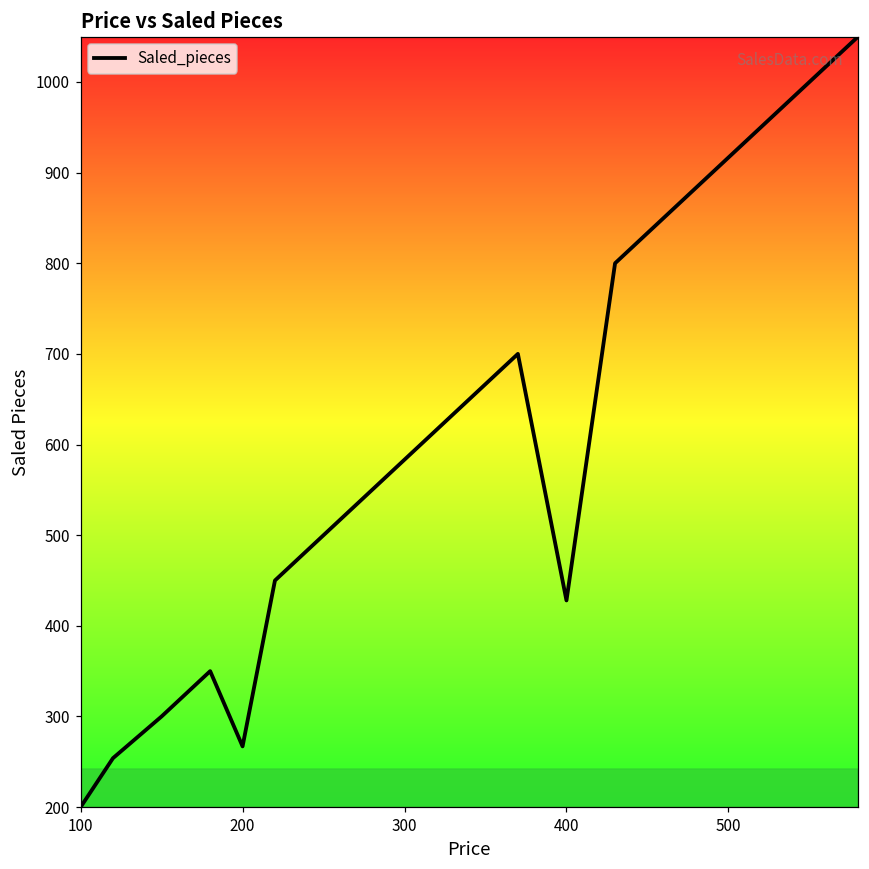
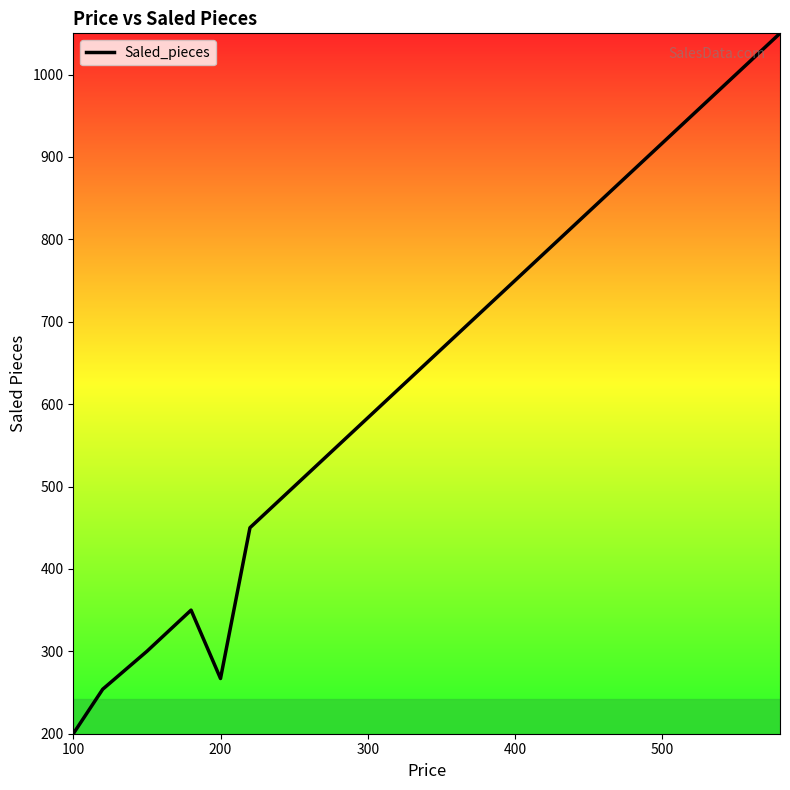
400: 430 -> 750
